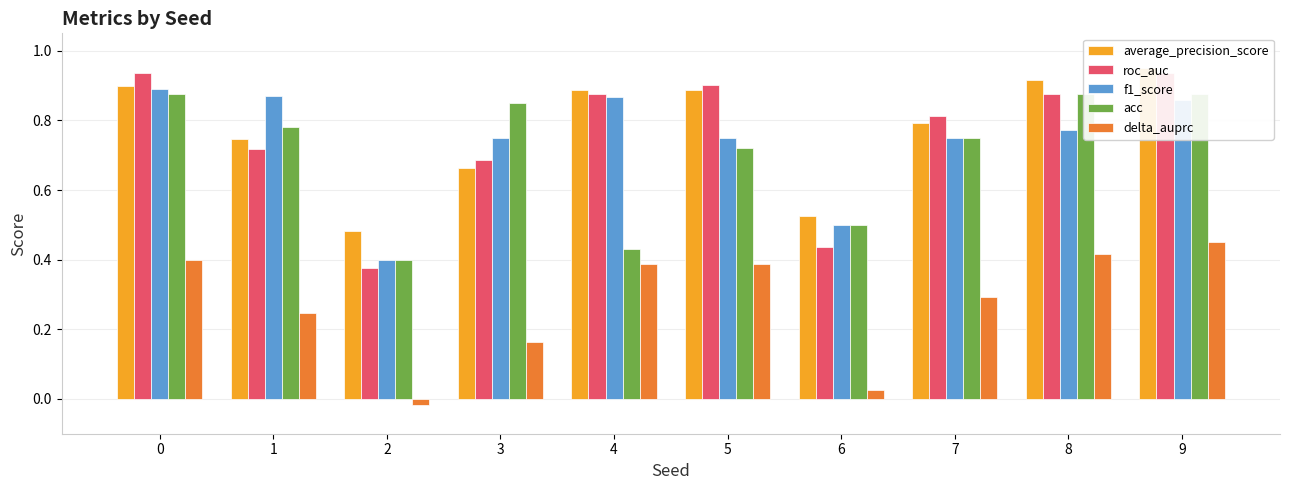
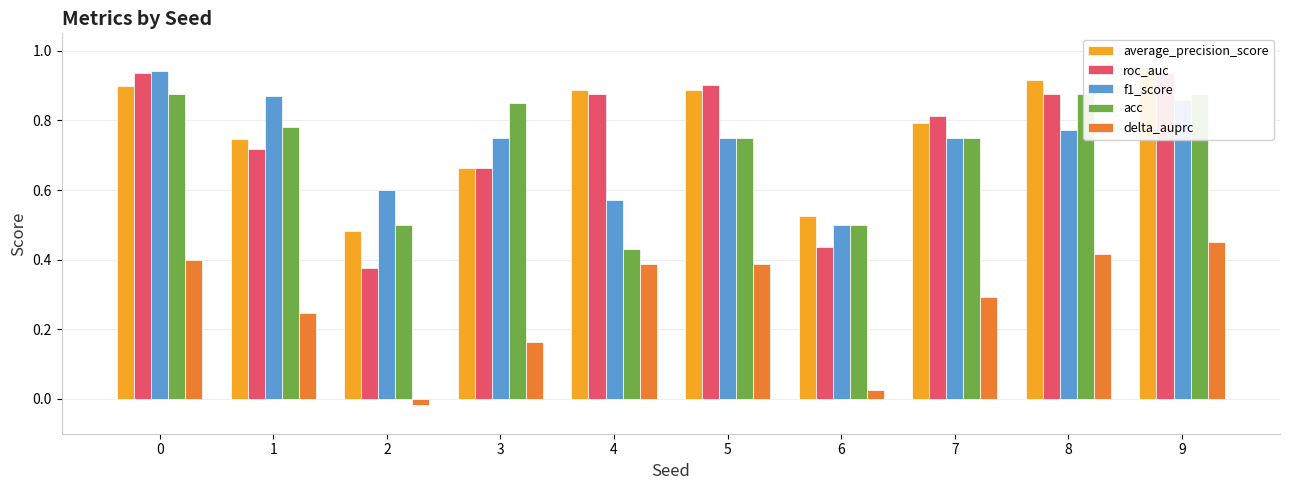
f1_score, 0: 0.89 -> 0.94
f1_score, 2: 0.4 -> 0.6
acc, 2: 0.4 -> 0.5
roc_auc, 3: 0.69 -> 0.66
f1_score, 4: 0.87 -> 0.57
acc, 5: 0.72 -> 0.75
